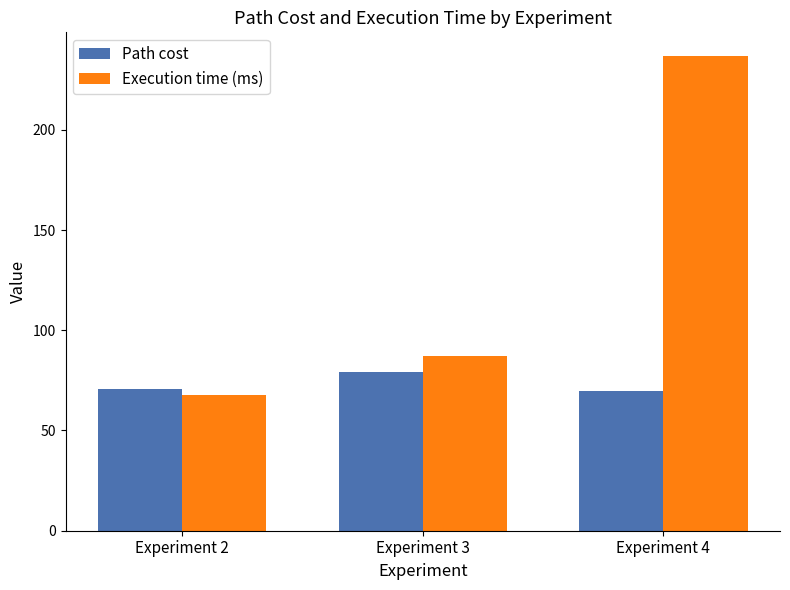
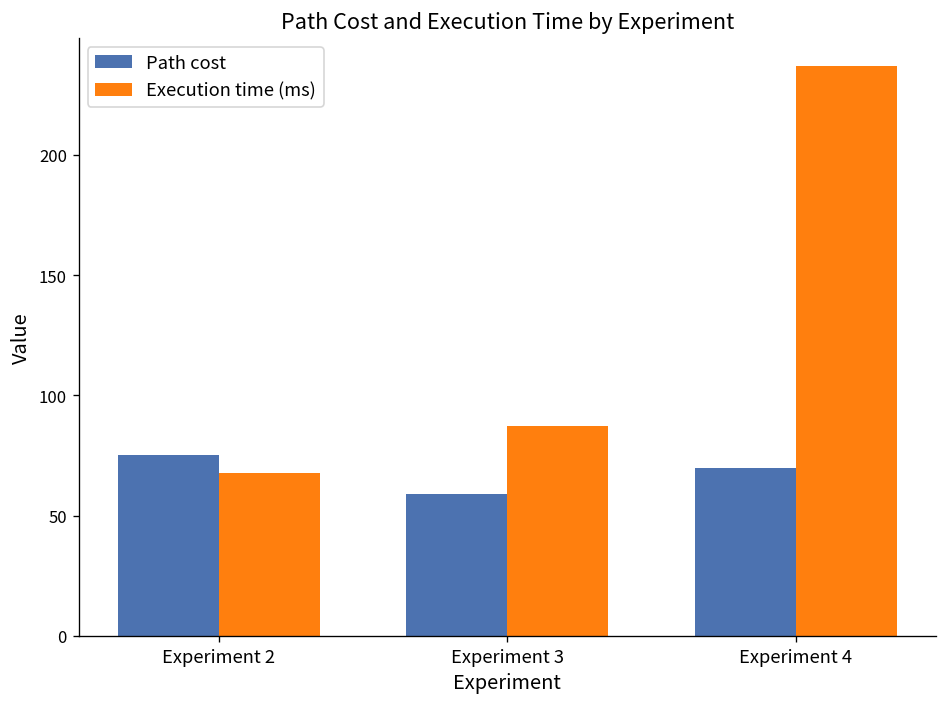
Path cost, Experiment 2: 71 -> 75
Path cost, Experiment 3: 79 -> 59
